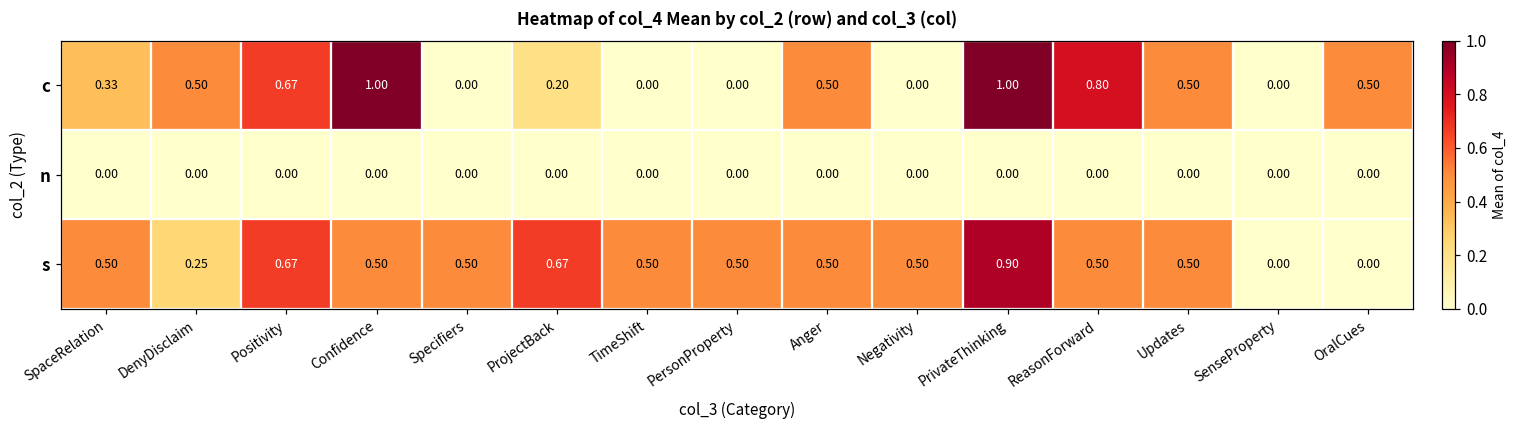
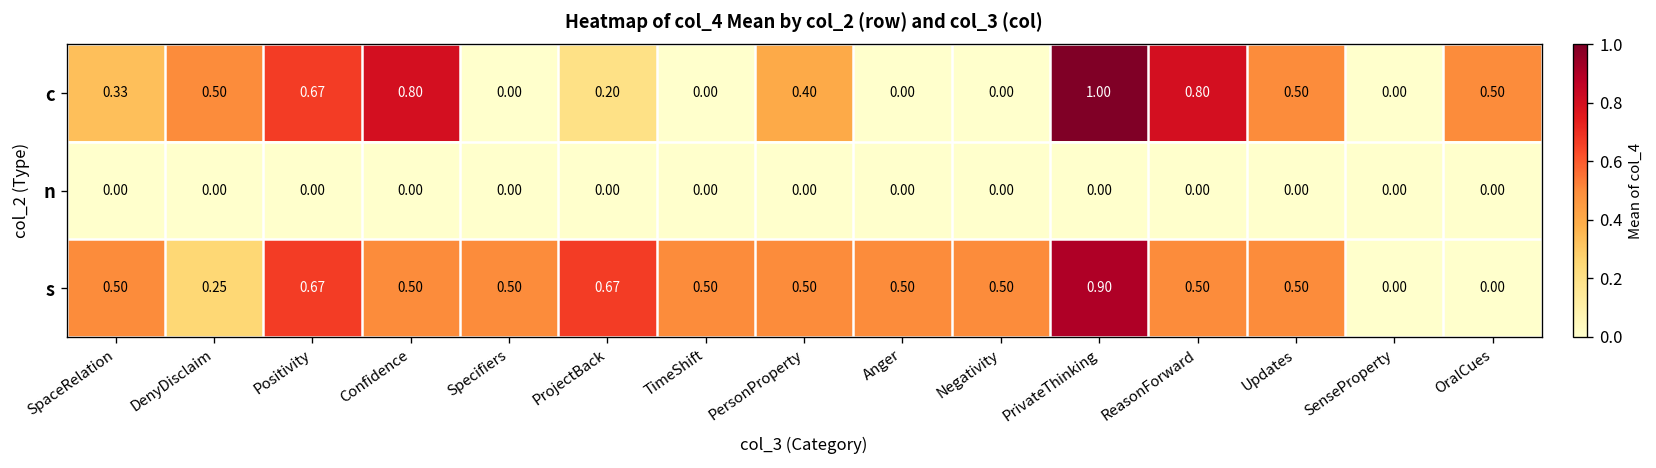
c, Confidence: 1.00 -> 0.80
c, PersonProperty: 0.00 -> 0.40
c, Anger: 0.50 -> 0.00
